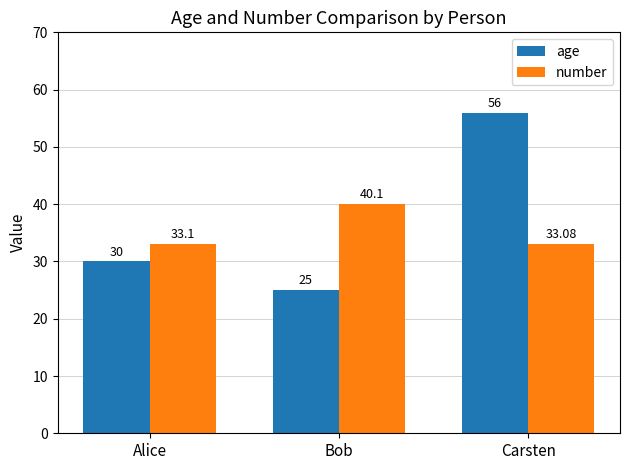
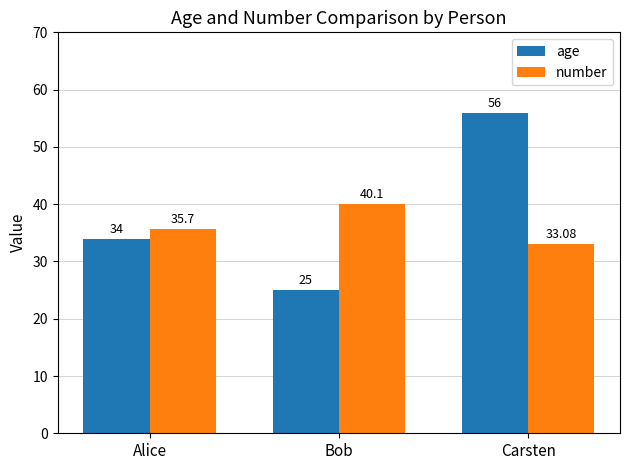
age, Alice: 30 -> 34
number, Alice: 33.1 -> 35.7
